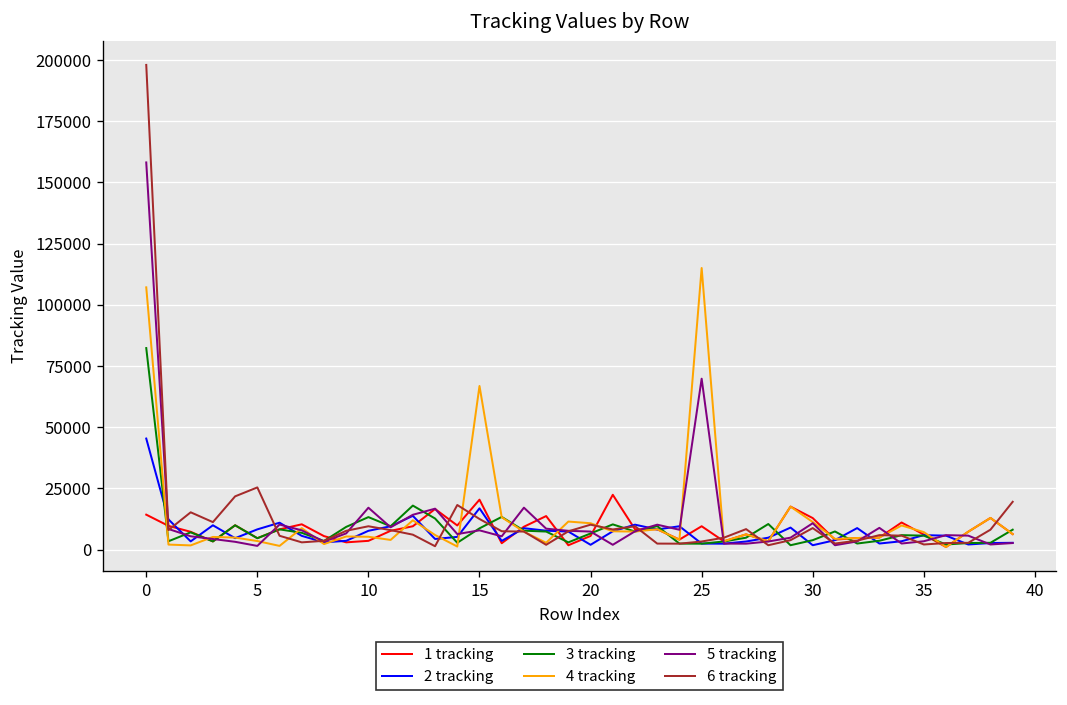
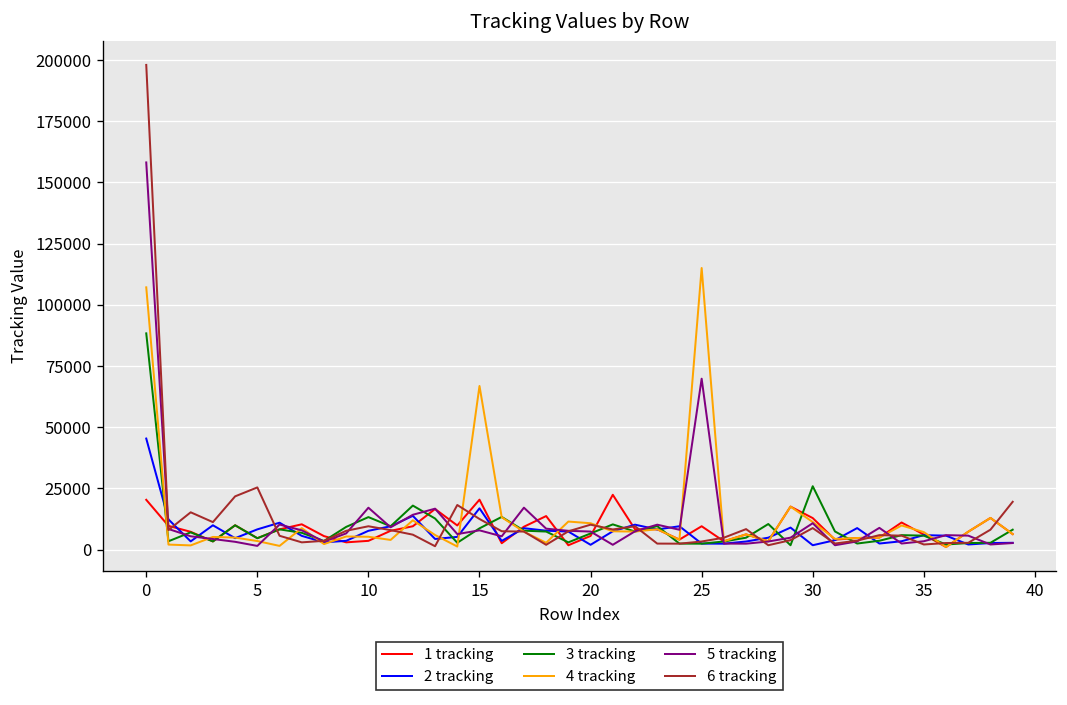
1 tracking, 0: 14000 -> 20000
3 tracking, 0: 82000 -> 88000
3 tracking, 30: 4000 -> 26000
